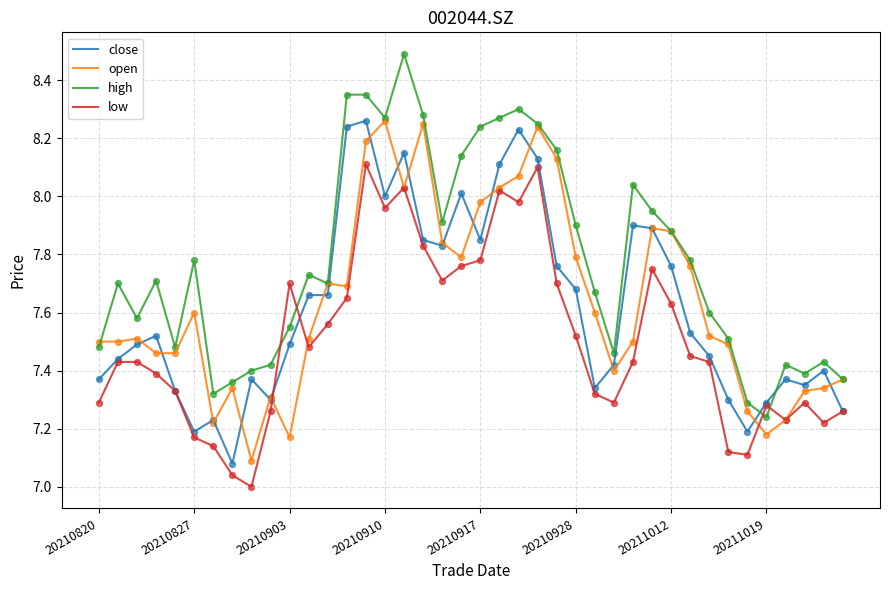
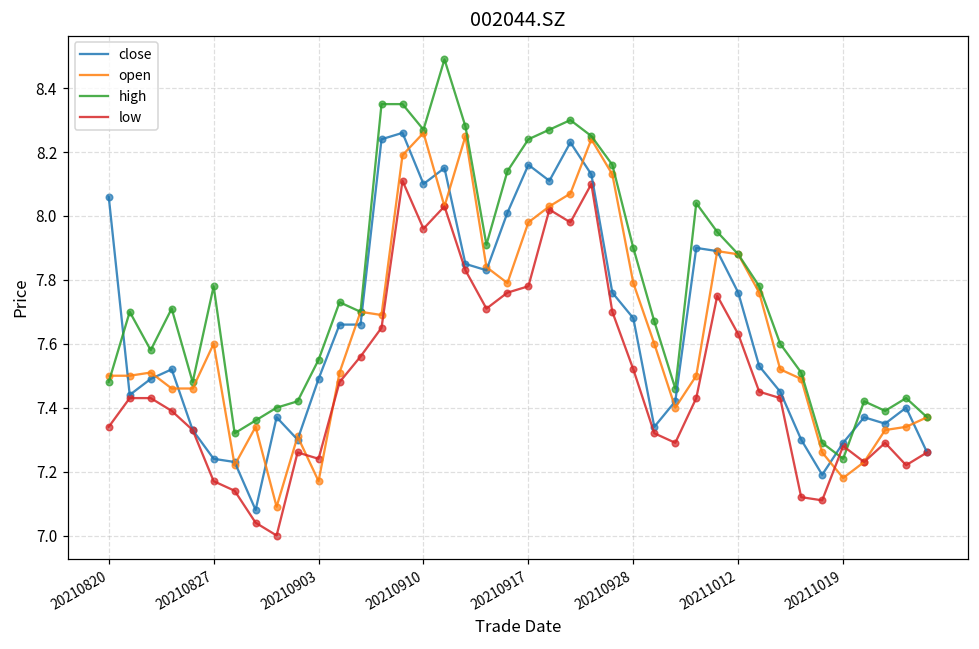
close, 20210820: 7.37 -> 8.06
low, 20210820: 7.29 -> 7.34
close, 20210827: 7.19 -> 7.24
low, 20210903: 7.70 -> 7.24
close, 20210910: 8.0 -> 8.1
close, 20210917: 7.85 -> 8.16
